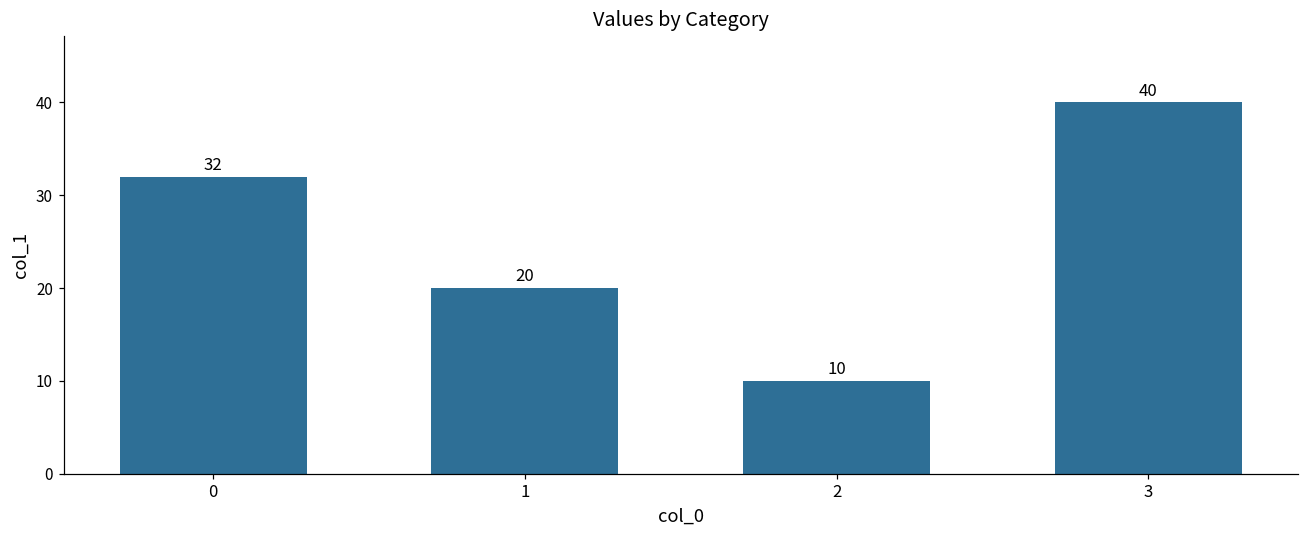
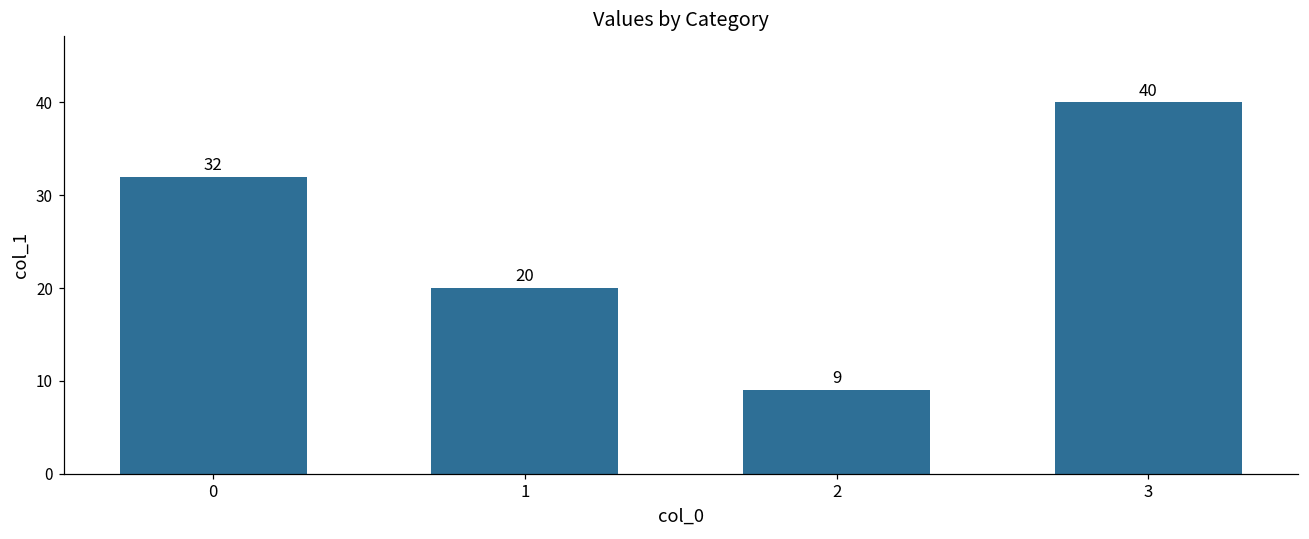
2: 10 -> 9
